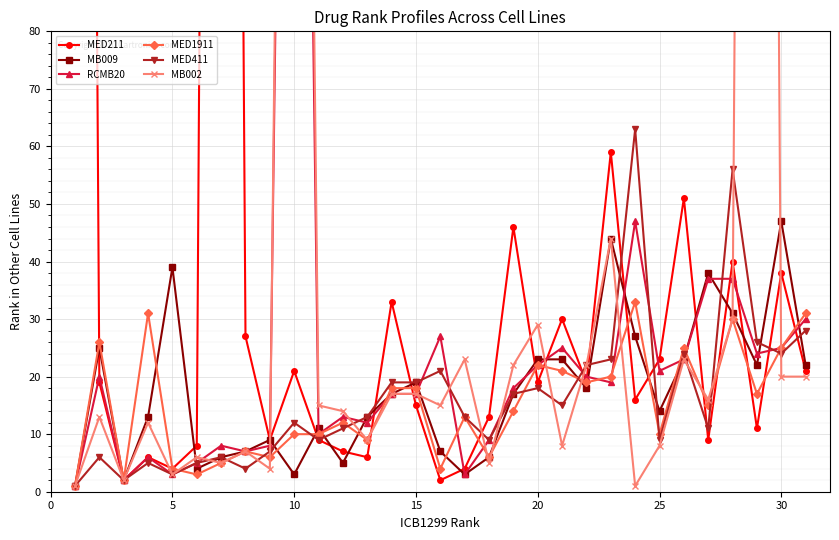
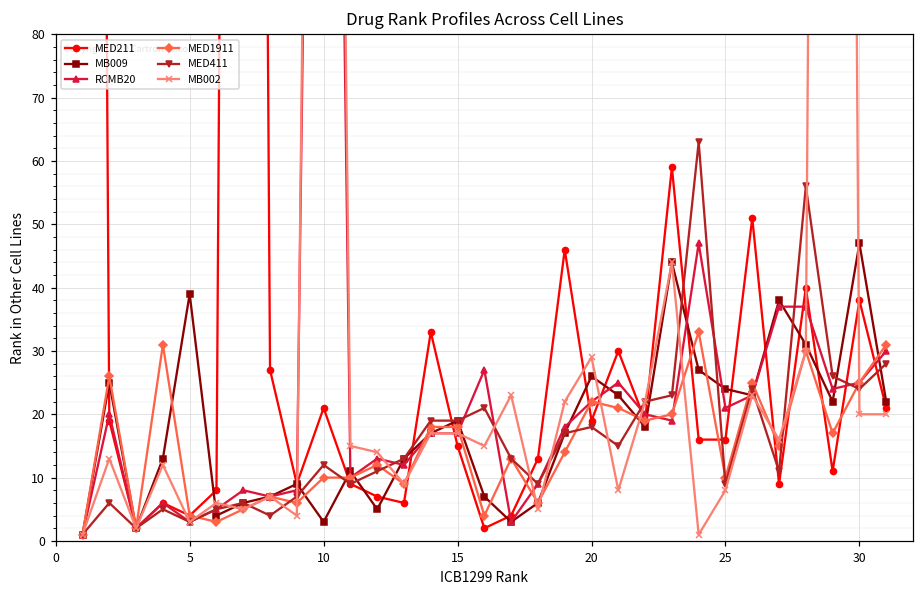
MB009, 20: 23 -> 26
MED211, 25: 23 -> 16
MB009, 25: 14 -> 24
